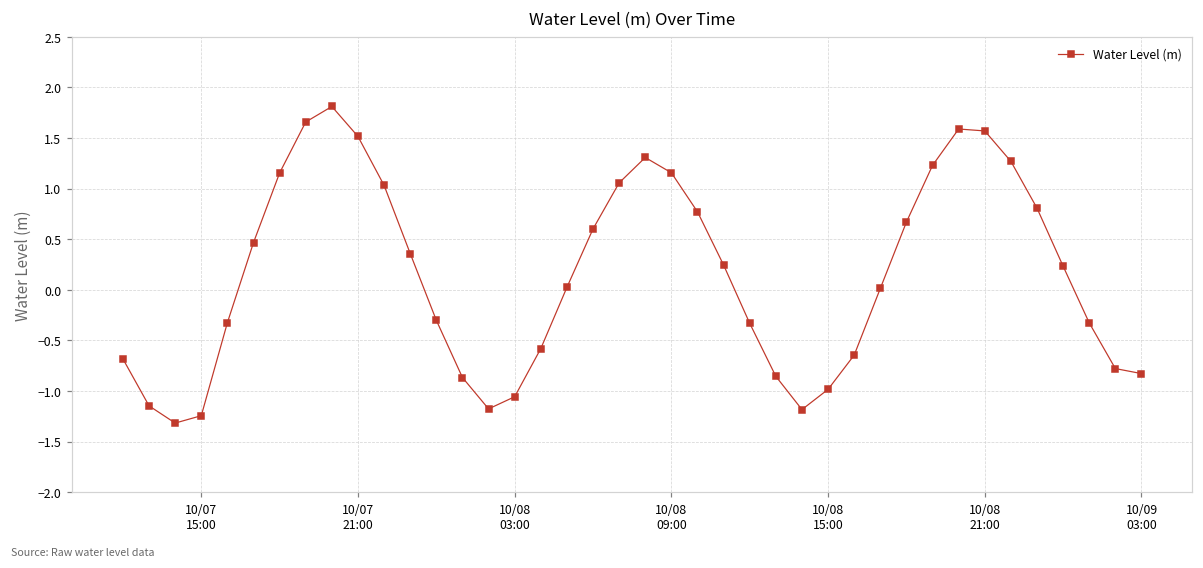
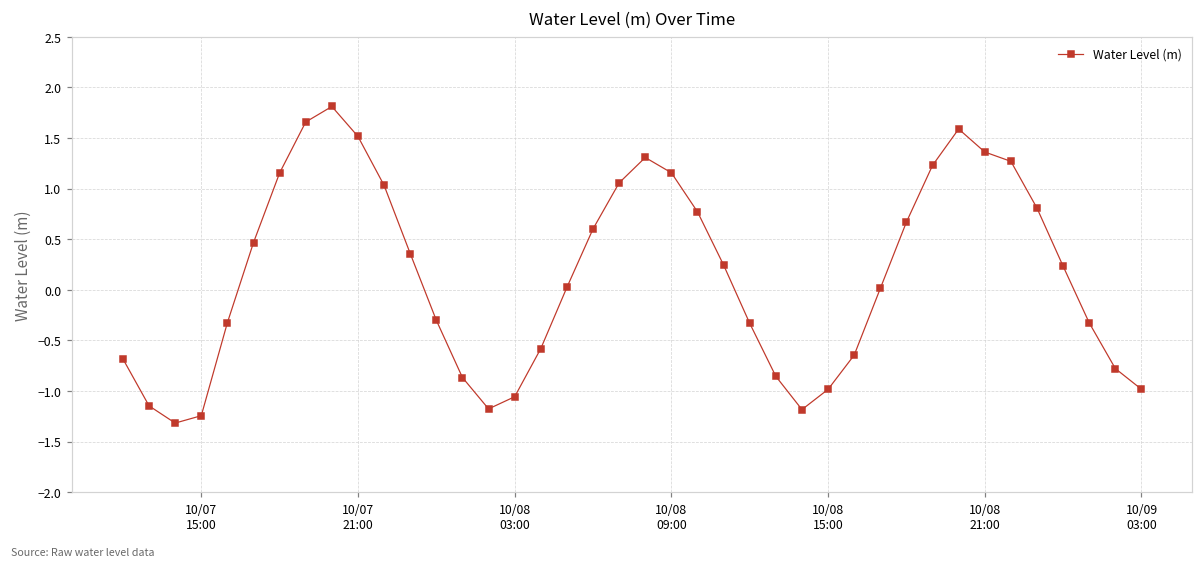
10/08 21:00: 1.6 -> 1.4
10/09 03:00: -0.8 -> -1.0
